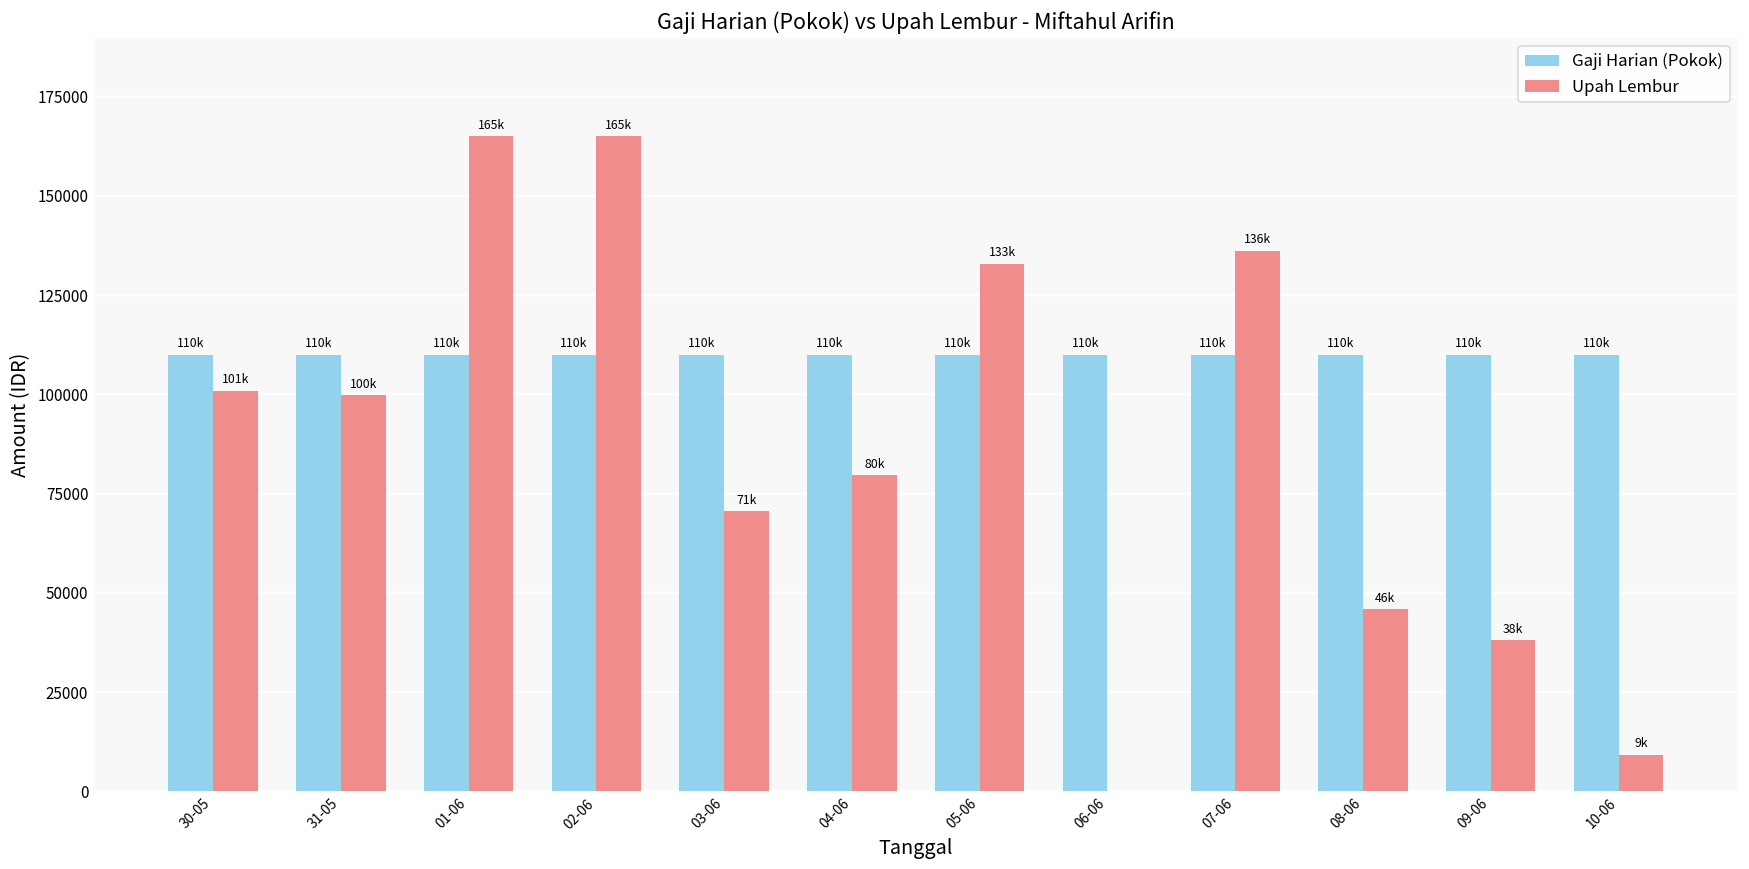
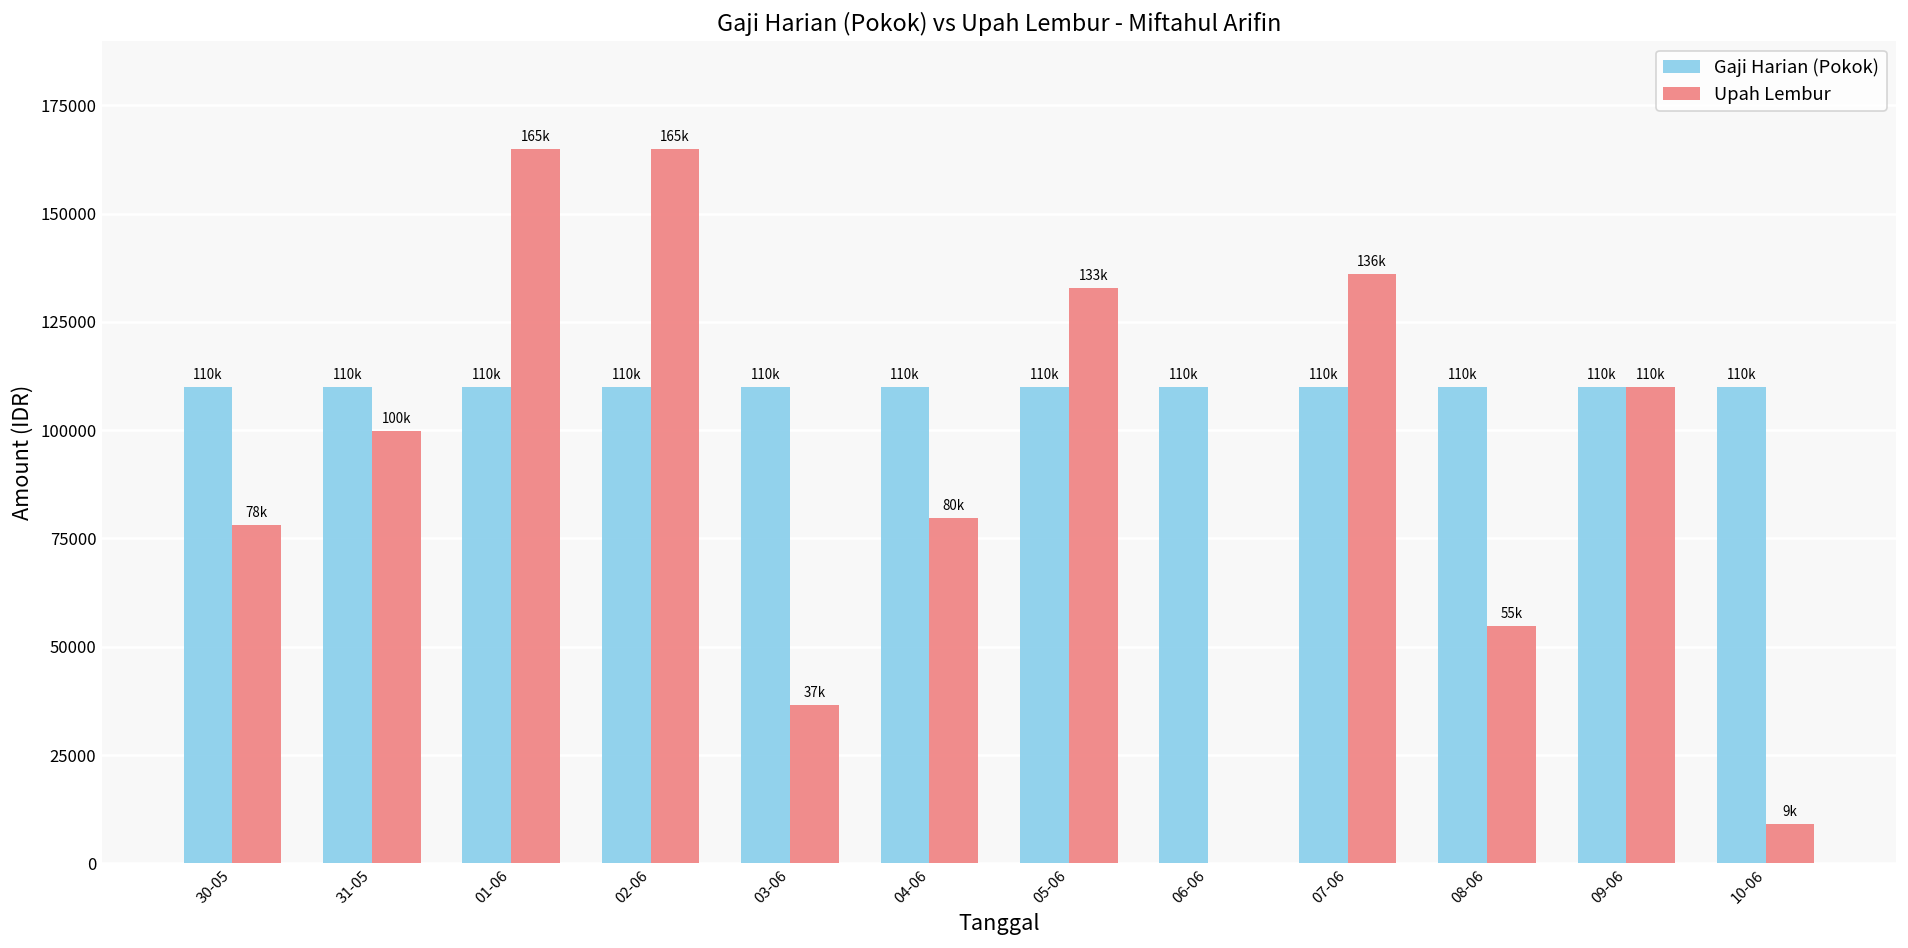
Upah Lembur, 30-05: 101k -> 78k
Upah Lembur, 03-06: 71k -> 37k
Upah Lembur, 08-06: 46k -> 55k
Upah Lembur, 09-06: 38k -> 110k
